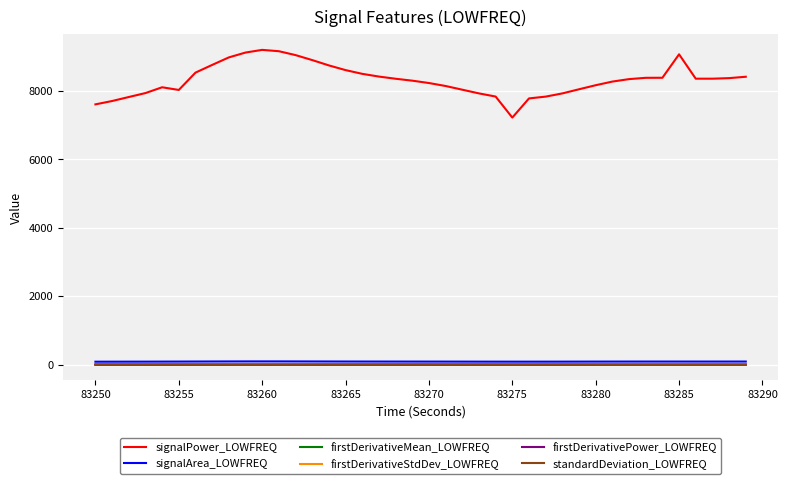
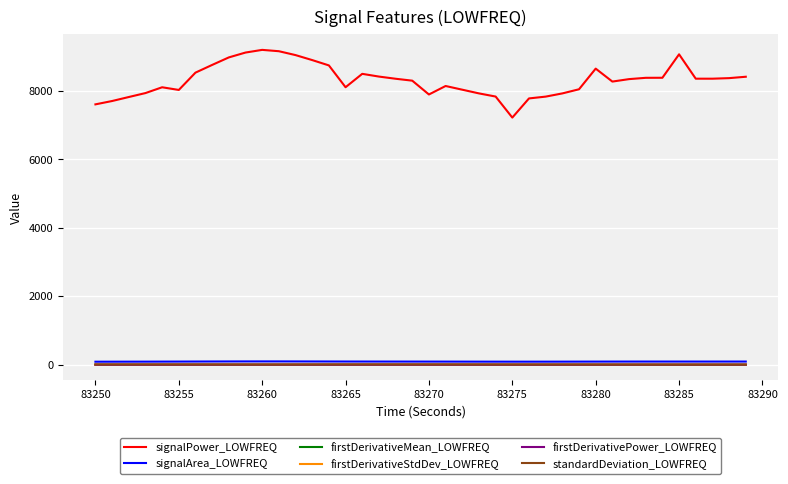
signalPower_LOWFREQ, 83265: 8600 -> 8100
signalPower_LOWFREQ, 83270: 8200 -> 7900
signalPower_LOWFREQ, 83280: 8200 -> 8700
